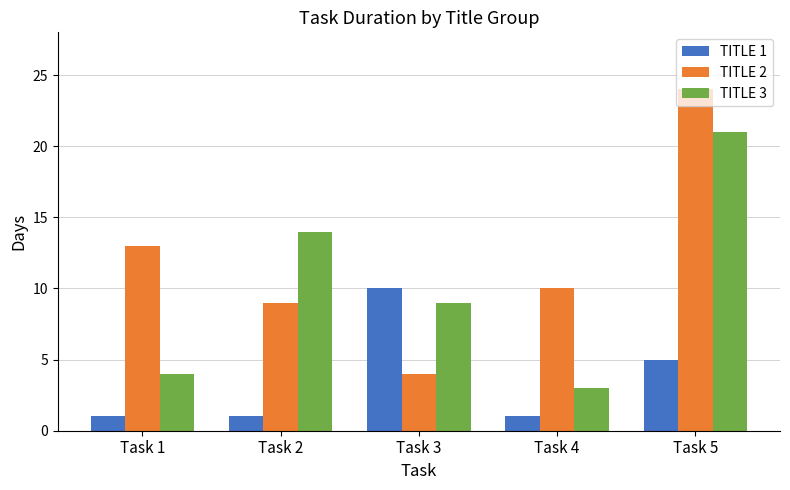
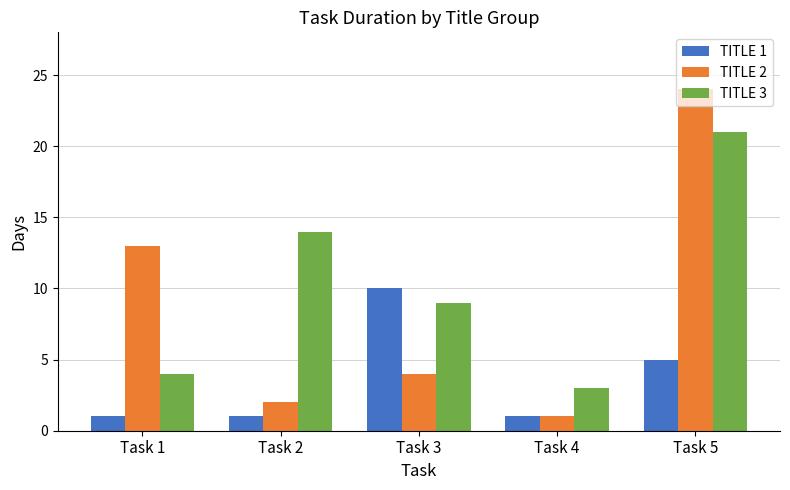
TITLE 2, Task 2: 9 -> 2
TITLE 2, Task 4: 10 -> 1
